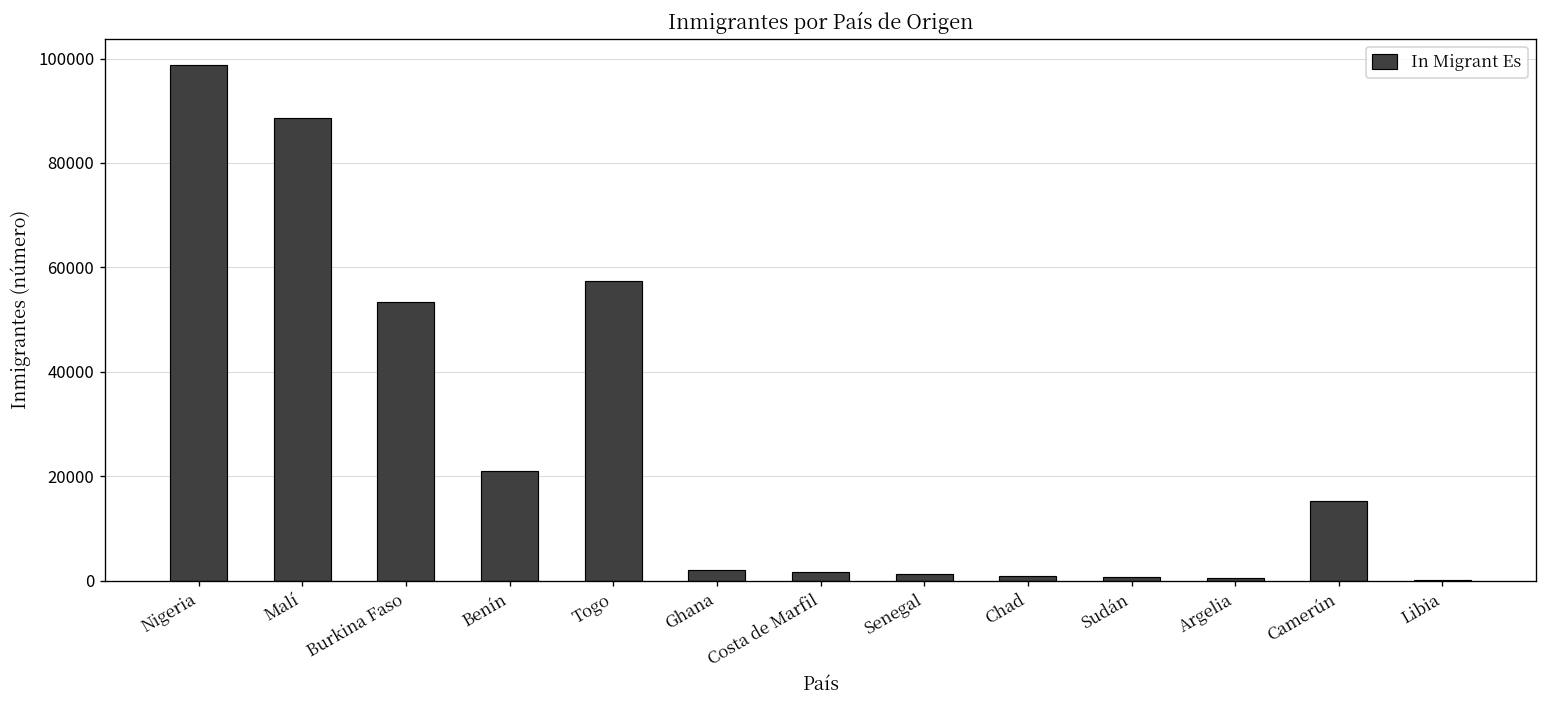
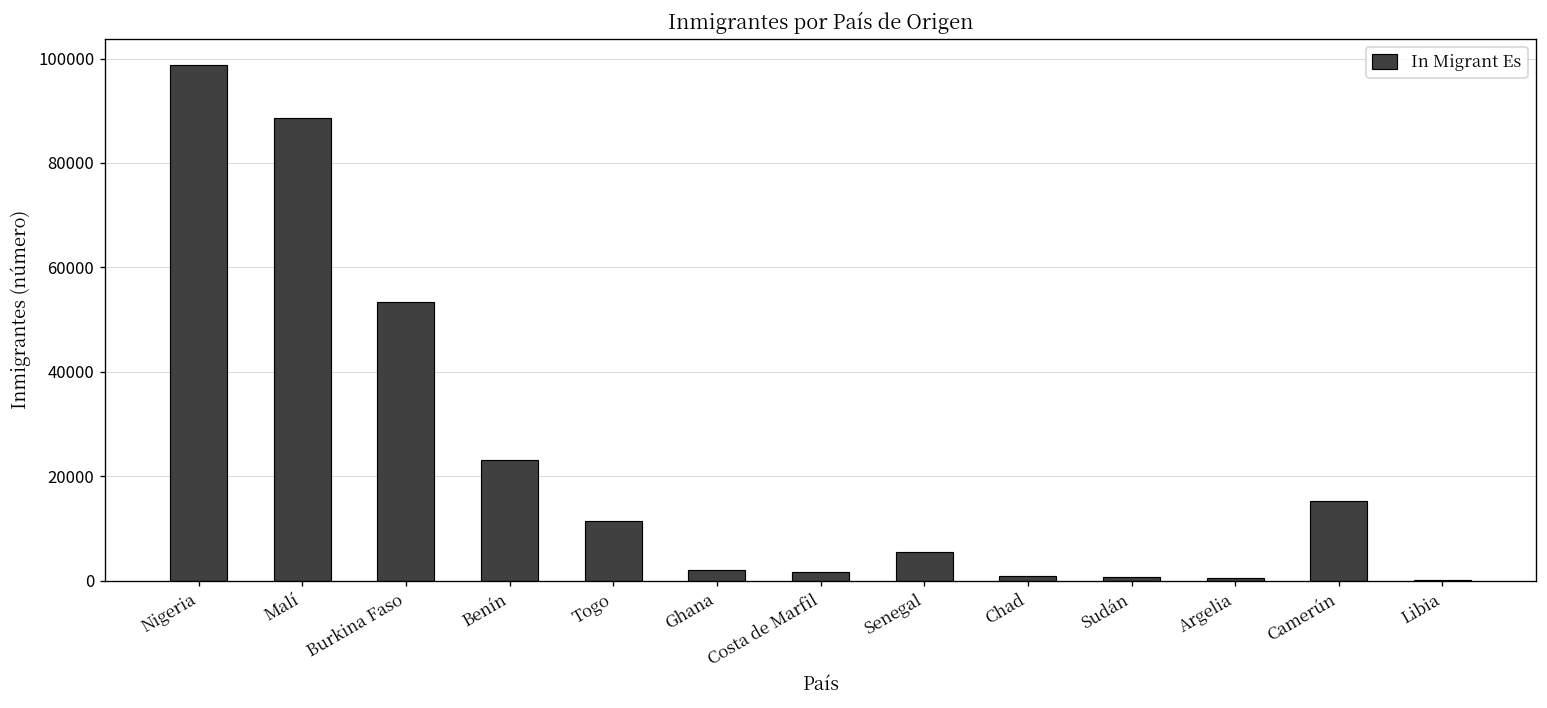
Benín: 21000 -> 23000
Togo: 57000 -> 11000
Senegal: 1000 -> 5000
